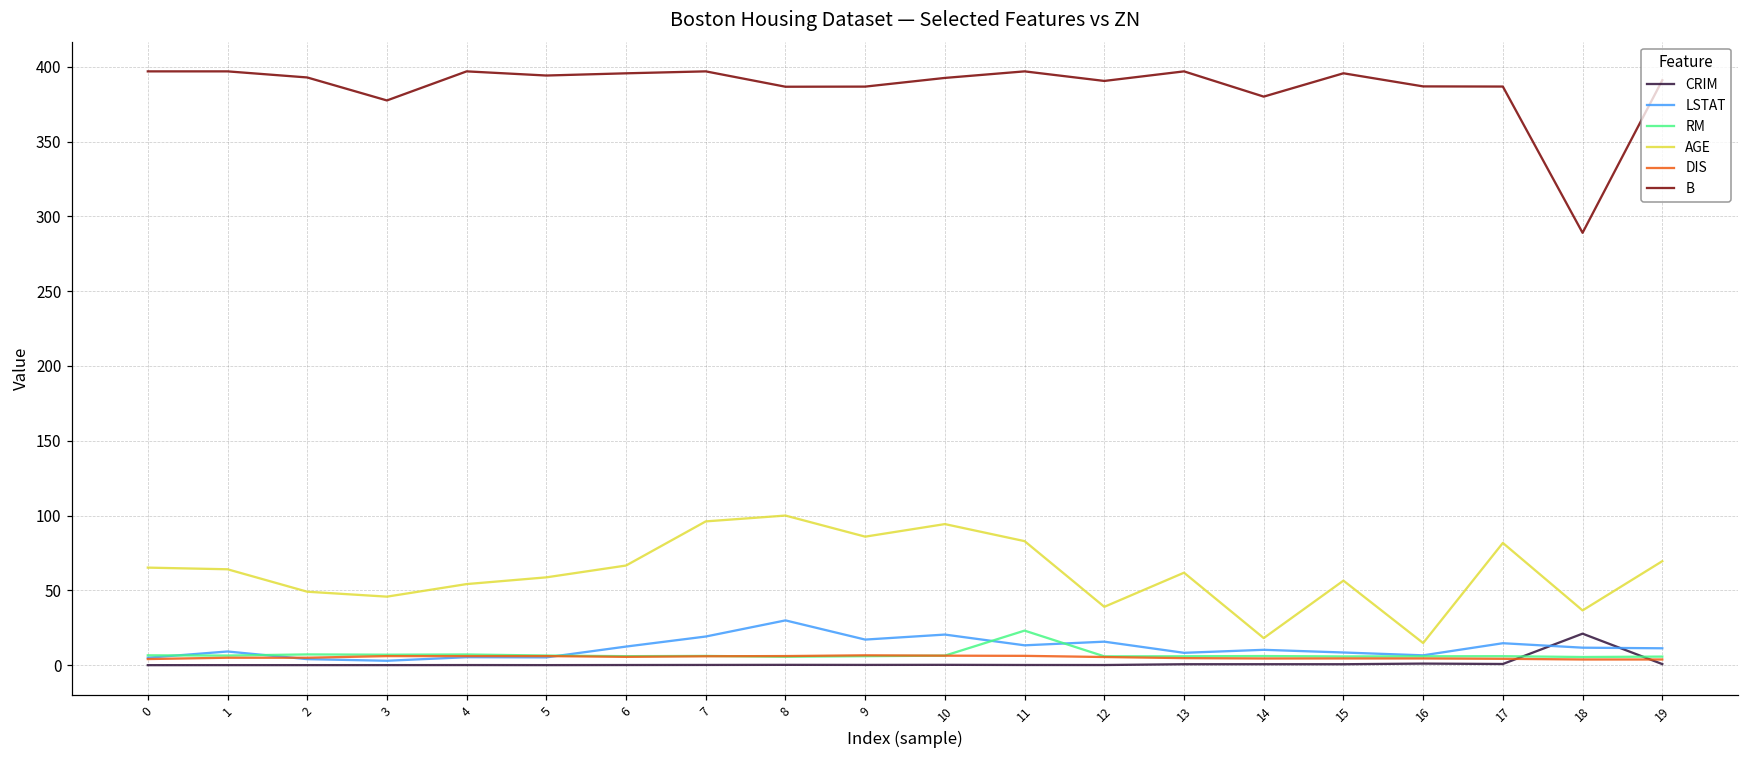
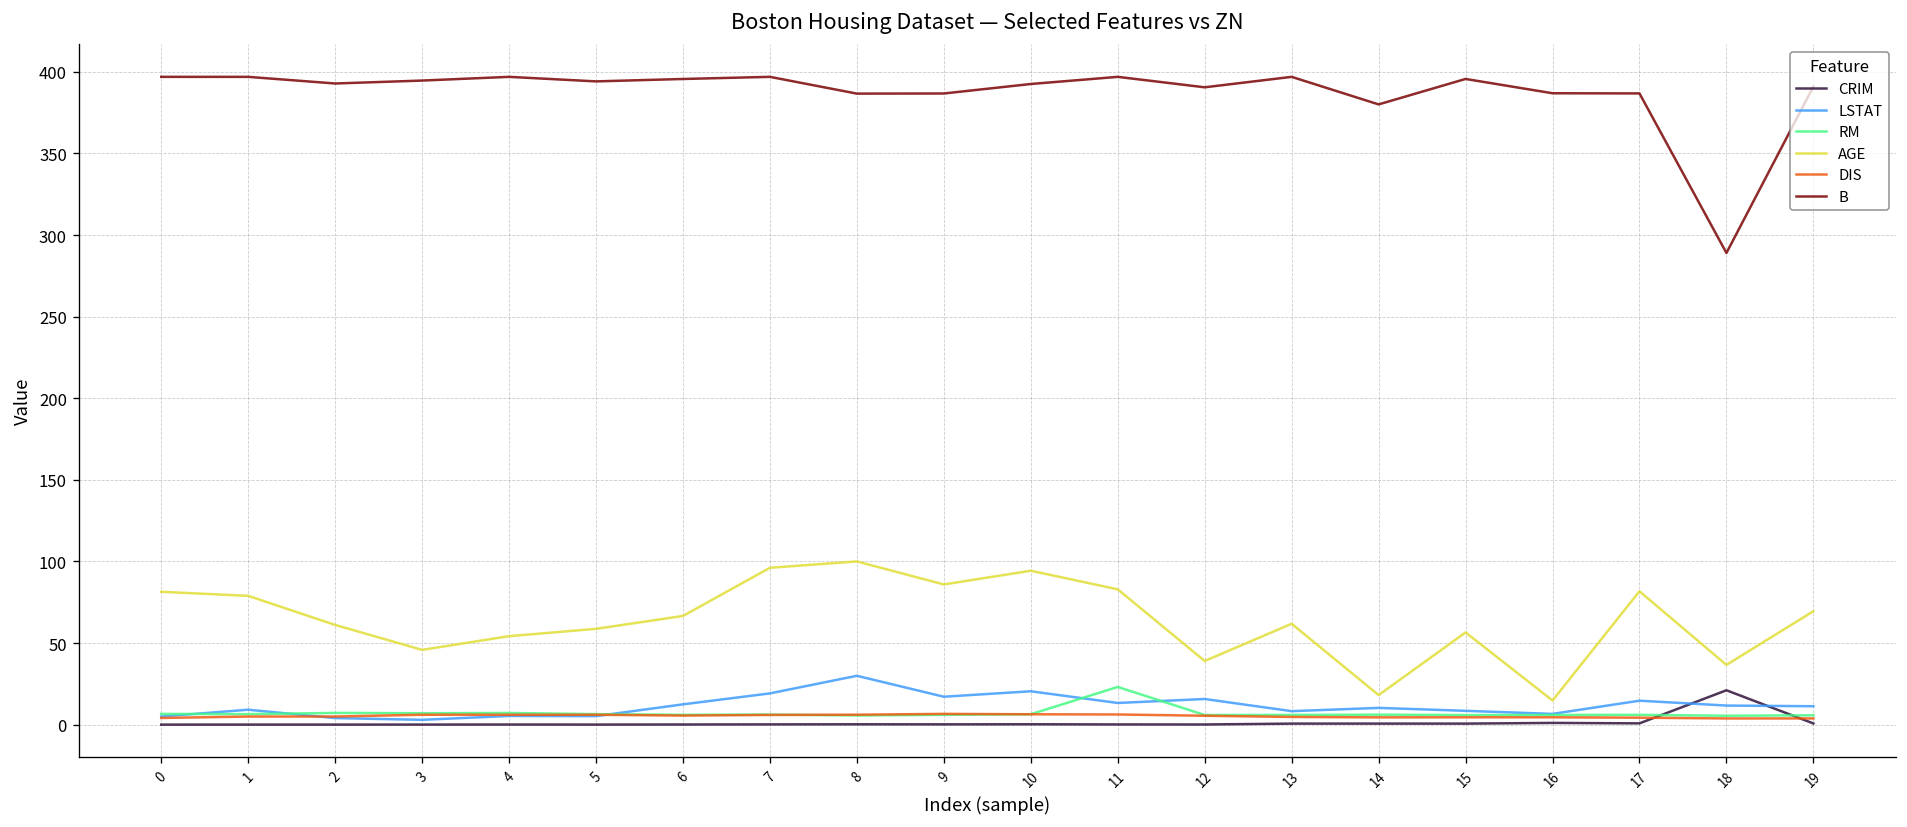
AGE, 0: 65 -> 81
AGE, 1: 64 -> 79
AGE, 2: 49 -> 61
B, 3: 377 -> 395
